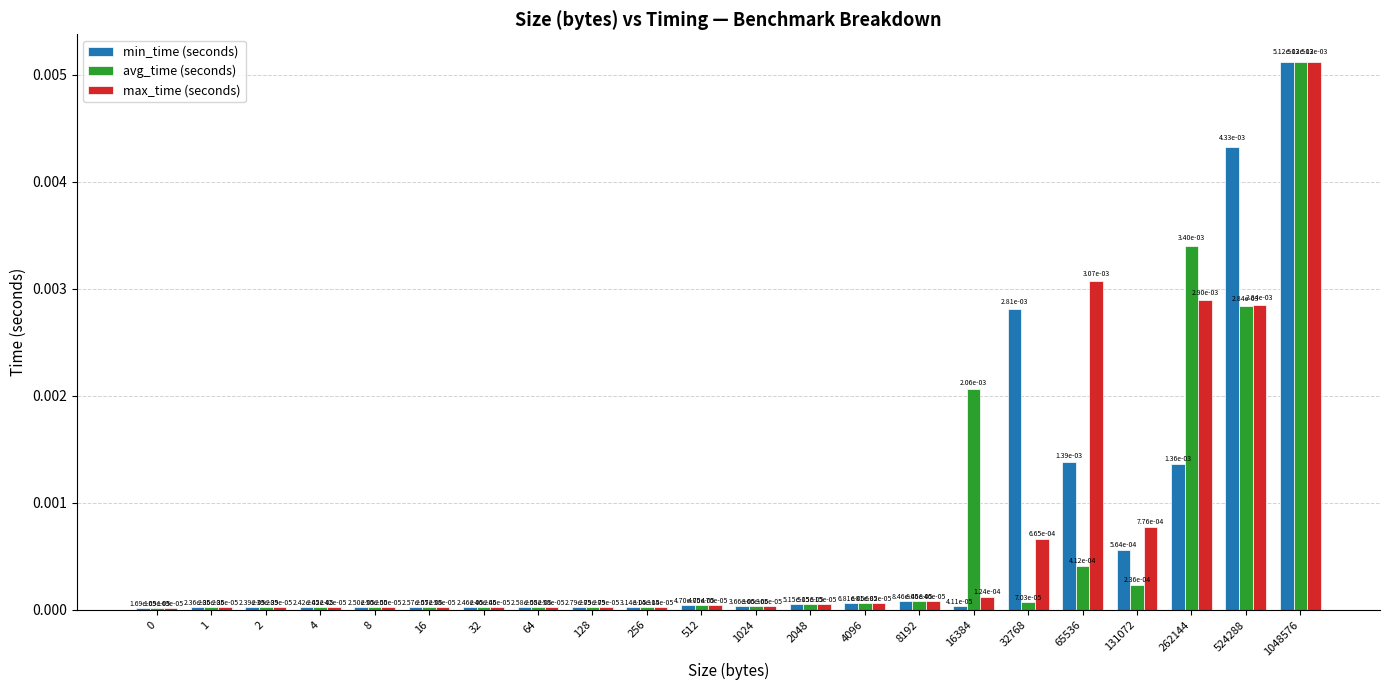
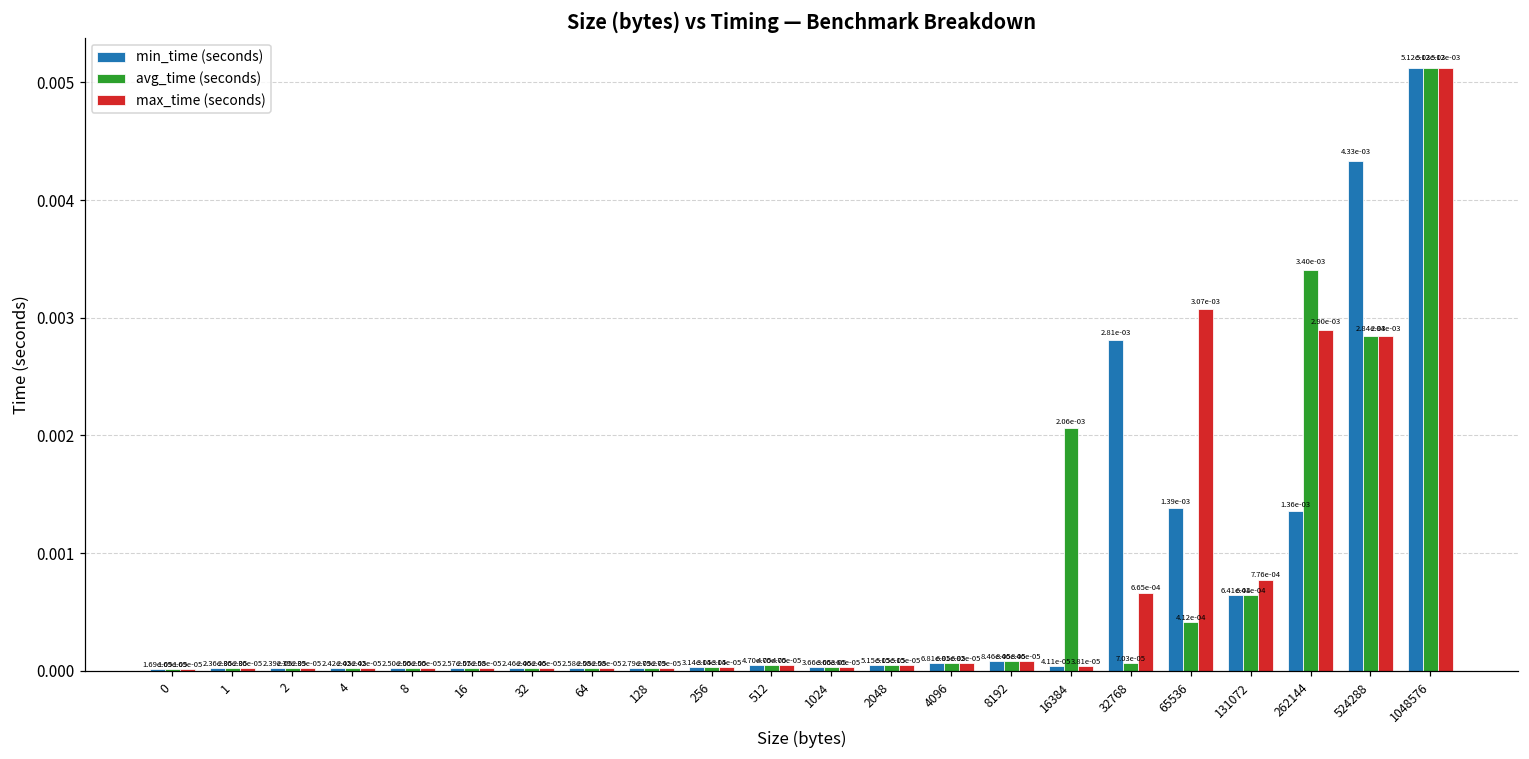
max_time (seconds), 16384: 1.24e-04 -> 3.81e-05
min_time (seconds), 131072: 5.64e-04 -> 6.41e-04
avg_time (seconds), 131072: 2.36e-04 -> 6.41e-04
